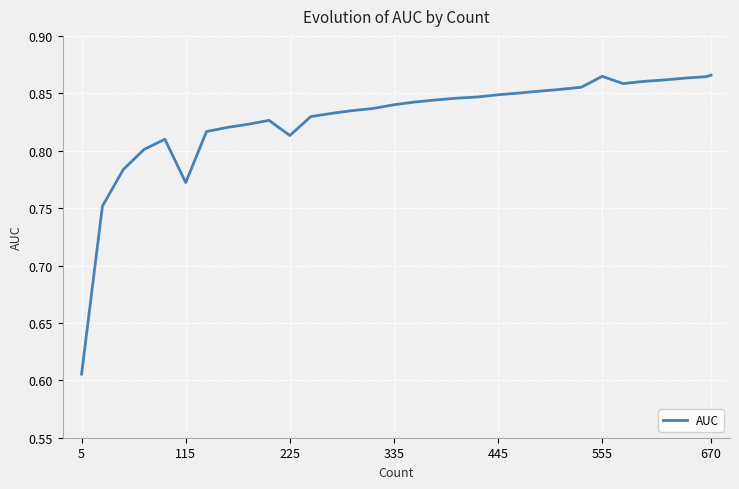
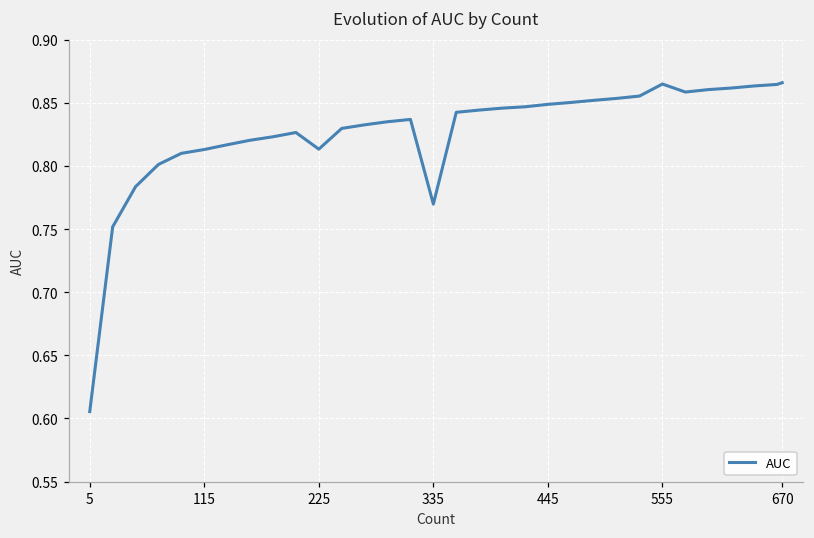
115: 0.772 -> 0.813
335: 0.840 -> 0.770
